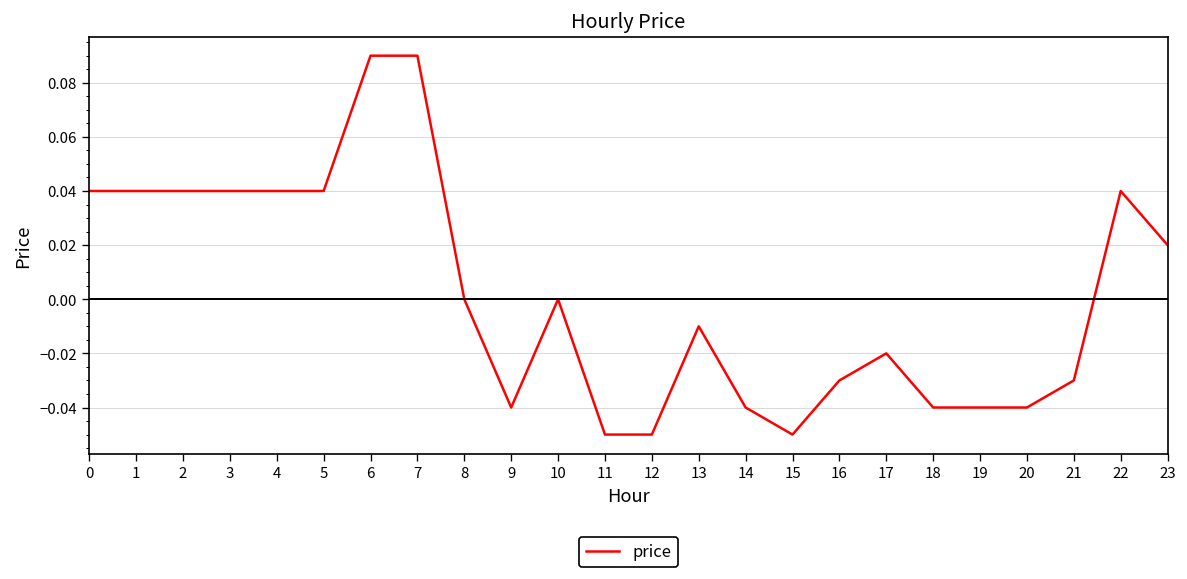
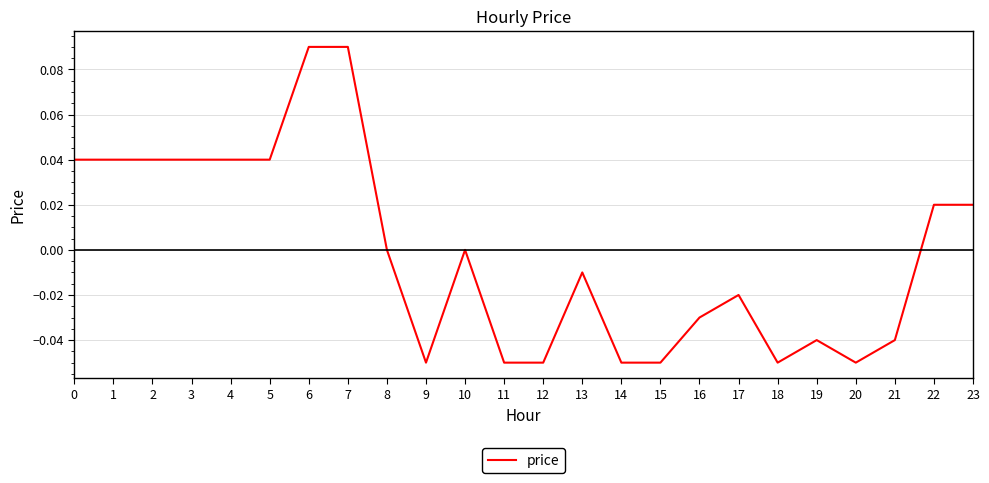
9: -0.04 -> -0.05
14: -0.04 -> -0.05
18: -0.04 -> -0.05
20: -0.04 -> -0.05
21: -0.03 -> -0.04
22: 0.04 -> 0.02
